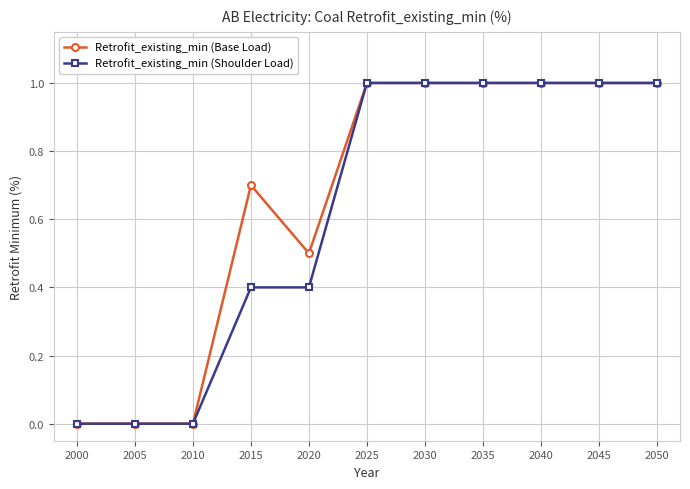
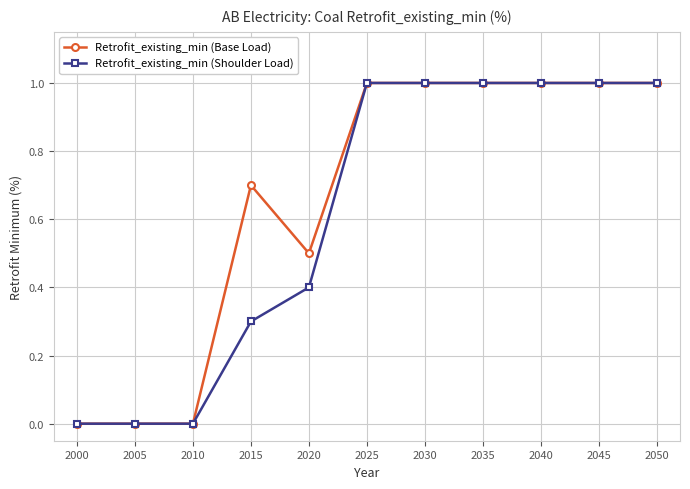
Retrofit_existing_min (Shoulder Load), 2015: 0.4 -> 0.3
